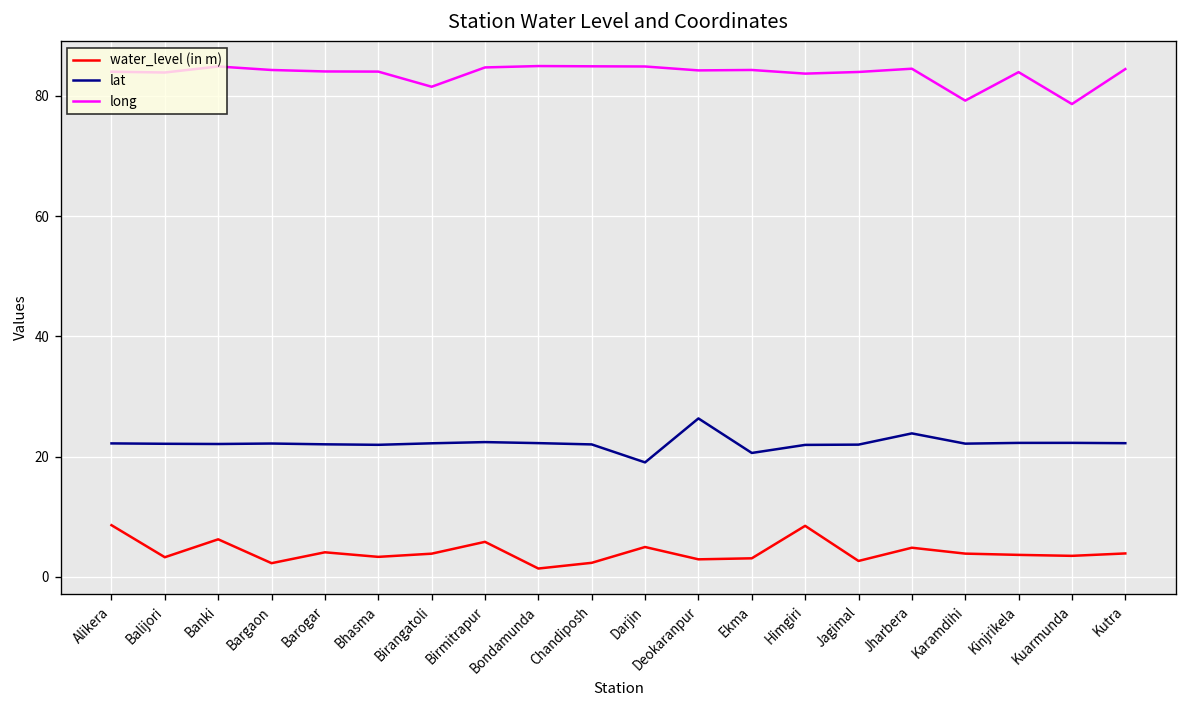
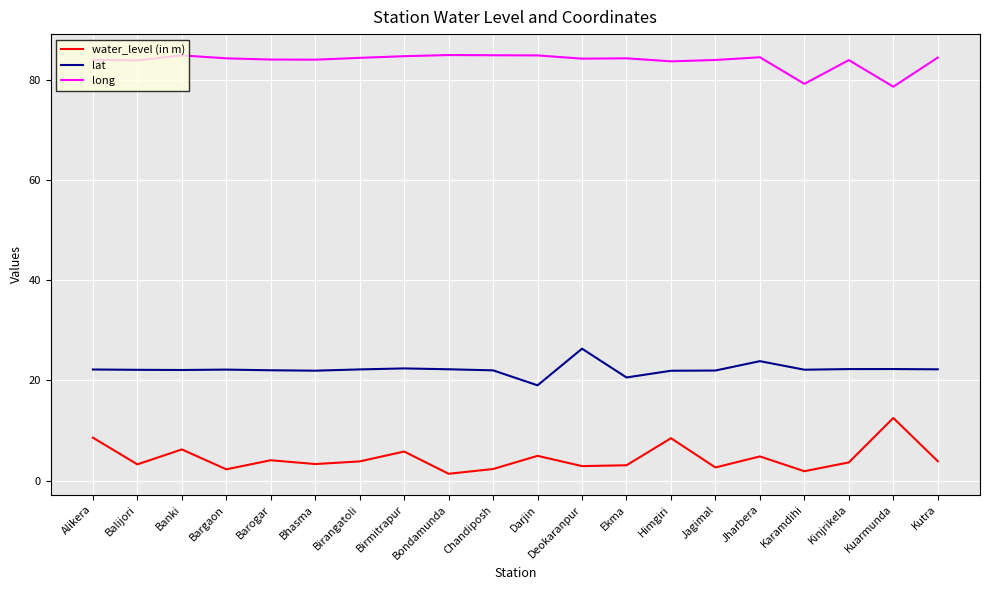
long, Birangatoli: 82 -> 84
water_level (in m), Karamdihi: 4 -> 2
water_level (in m), Kuarmunda: 3 -> 13
